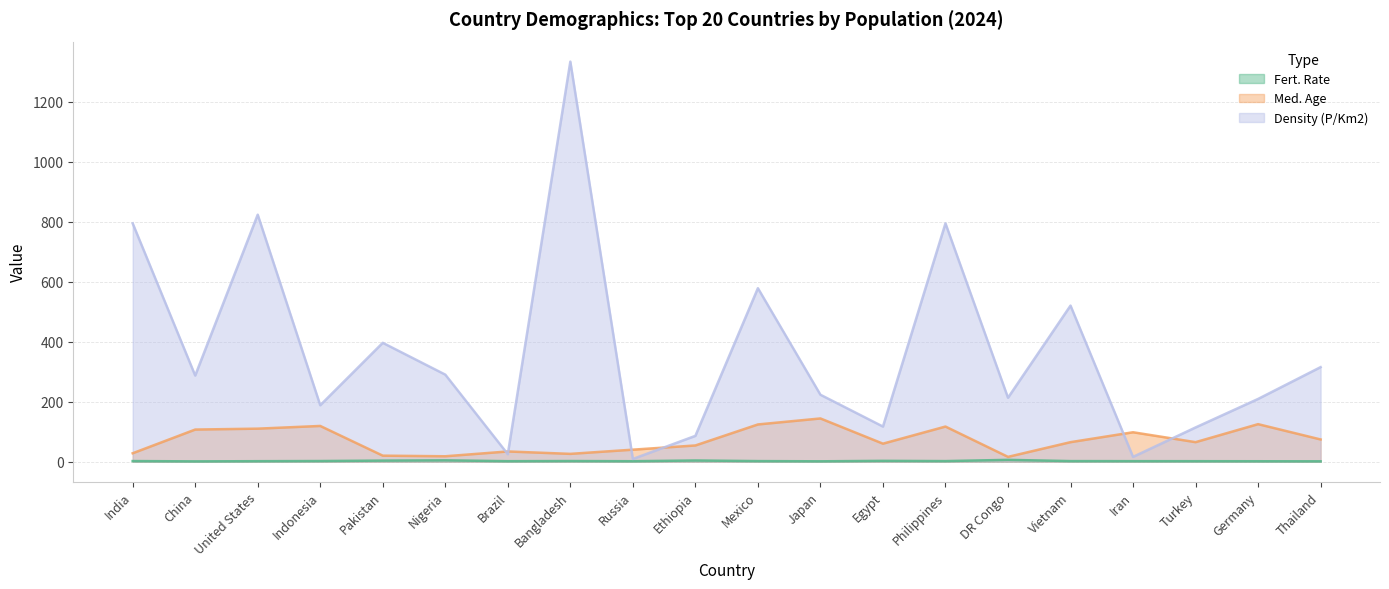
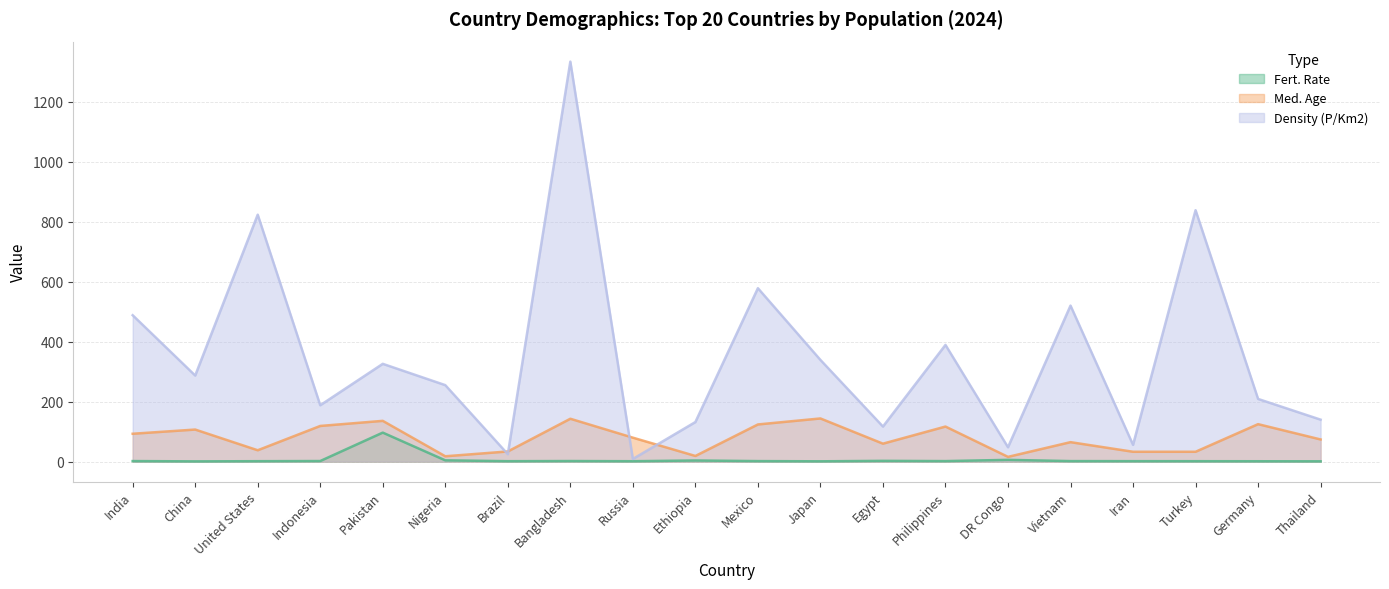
Med. Age, India: 30 -> 90
Density (P/Km2), India: 790 -> 490
Med. Age, United States: 110 -> 40
Fert. Rate, Pakistan: 0 -> 100
Med. Age, Pakistan: 20 -> 140
Density (P/Km2), Pakistan: 400 -> 330
Density (P/Km2), Nigeria: 290 -> 260
Med. Age, Bangladesh: 30 -> 140
Med. Age, Russia: 40 -> 80
Med. Age, Ethiopia: 50 -> 20
Density (P/Km2), Ethiopia: 90 -> 130
Density (P/Km2), Japan: 220 -> 340
Density (P/Km2), Philippines: 790 -> 390
Density (P/Km2), DR Congo: 210 -> 50
Med. Age, Iran: 100 -> 30
Density (P/Km2), Iran: 20 -> 60
Med. Age, Turkey: 70 -> 30
Density (P/Km2), Turkey: 110 -> 840
Density (P/Km2), Thailand: 320 -> 140
